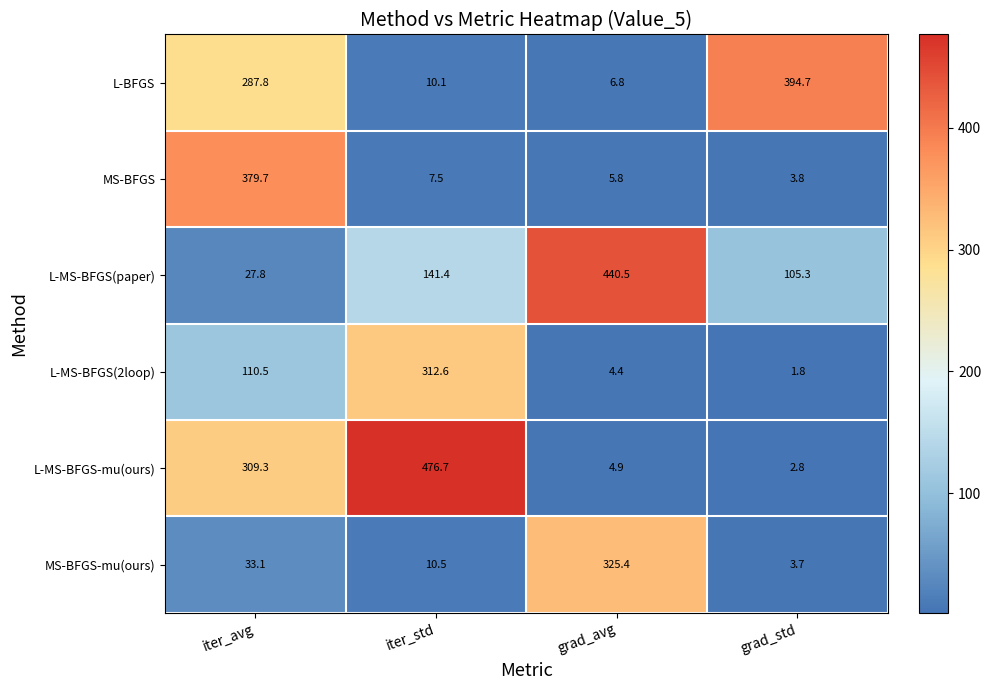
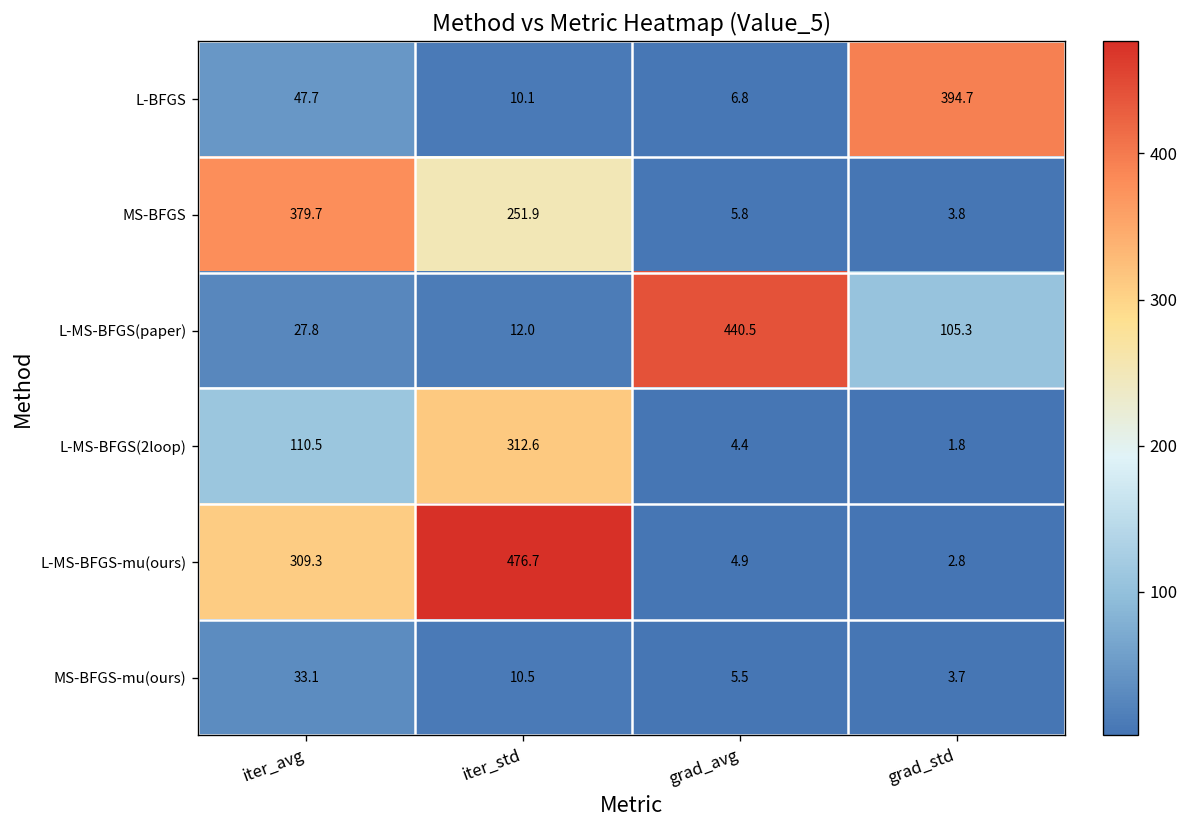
L-BFGS, iter_avg: 287.8 -> 47.7
MS-BFGS, iter_std: 7.5 -> 251.9
L-MS-BFGS(paper), iter_std: 141.4 -> 12.0
MS-BFGS-mu(ours), grad_avg: 325.4 -> 5.5
